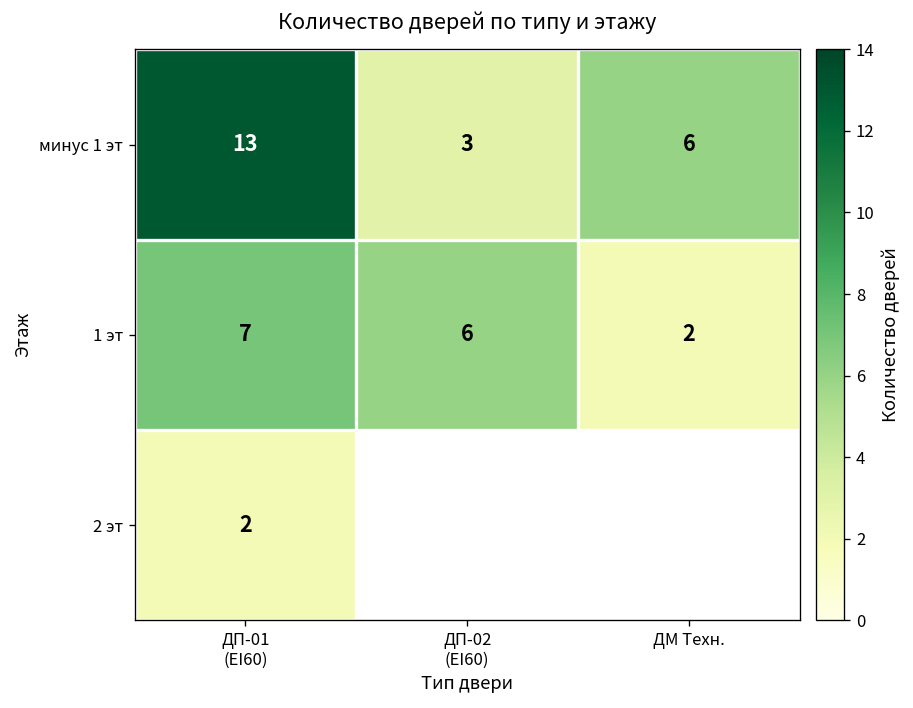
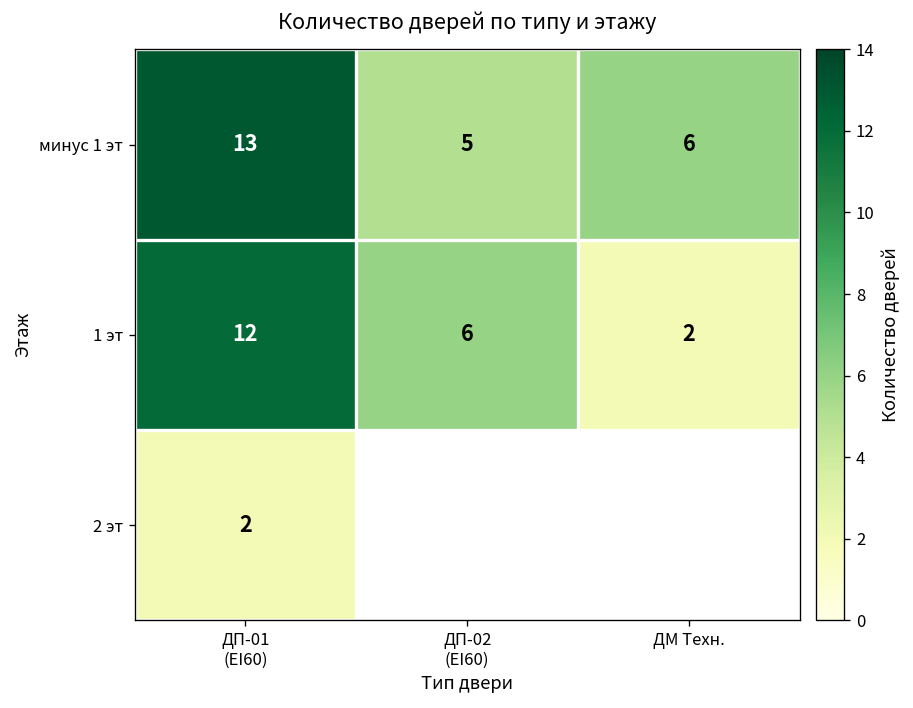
минус 1 эт, ДП-02 (EI60): 3 -> 5
1 эт, ДП-01 (EI60): 7 -> 12
